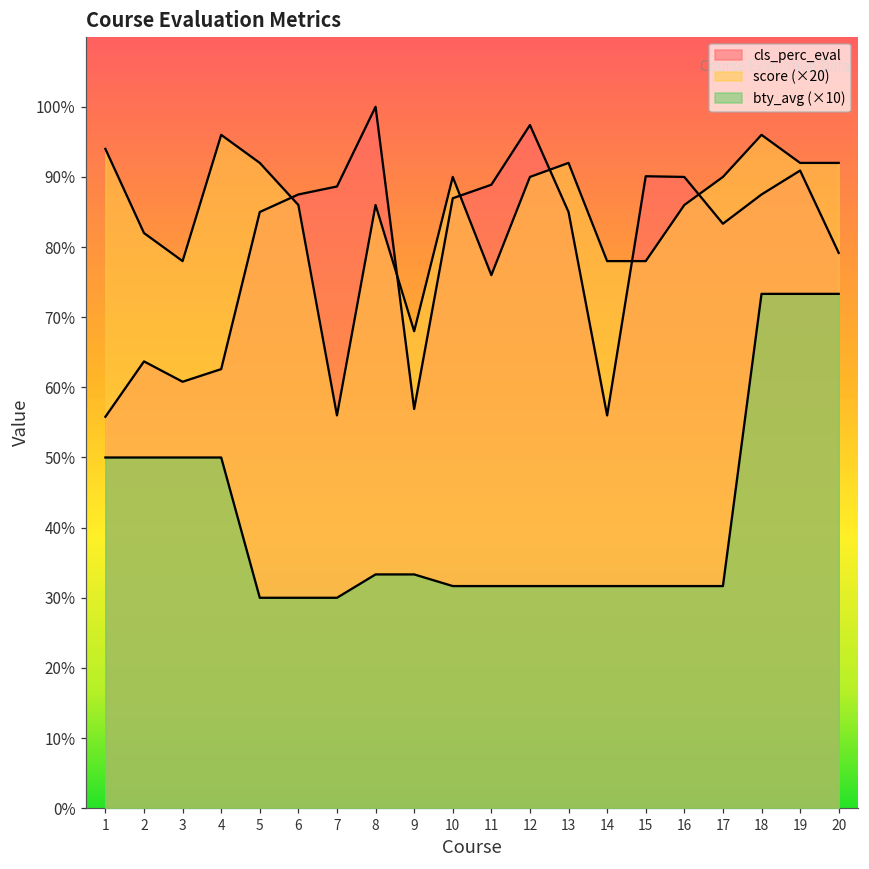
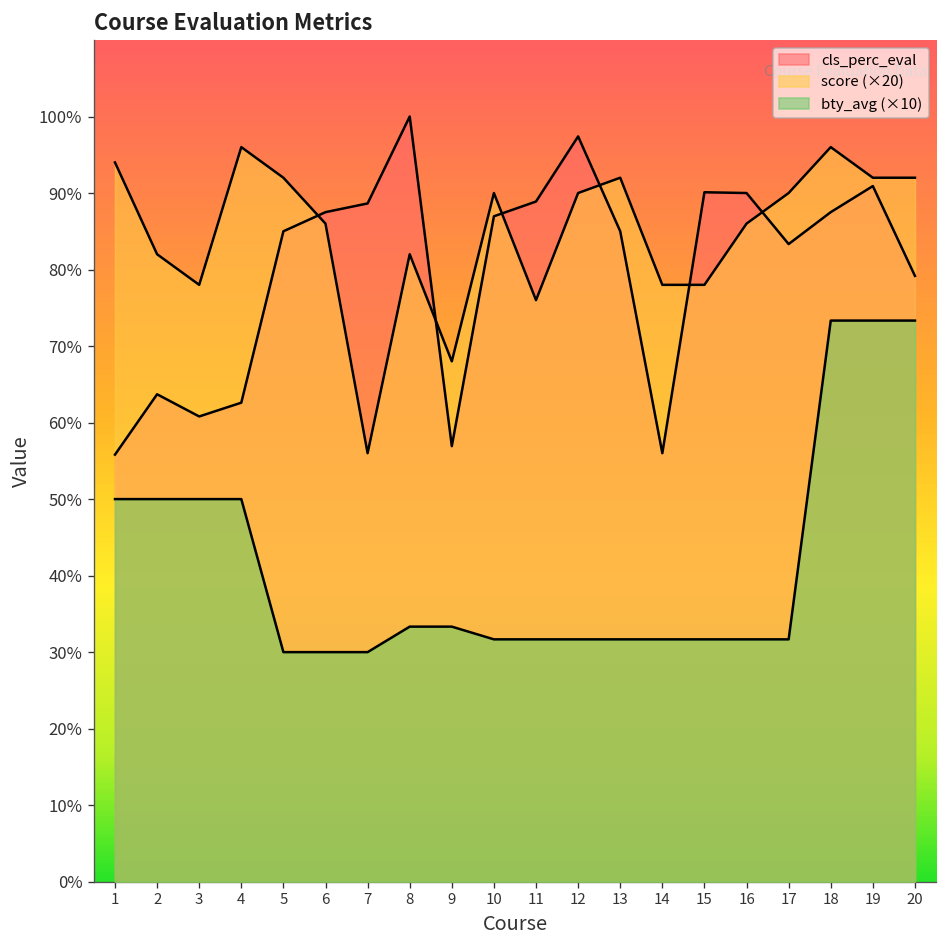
score (×20), 8: 86% -> 82%
